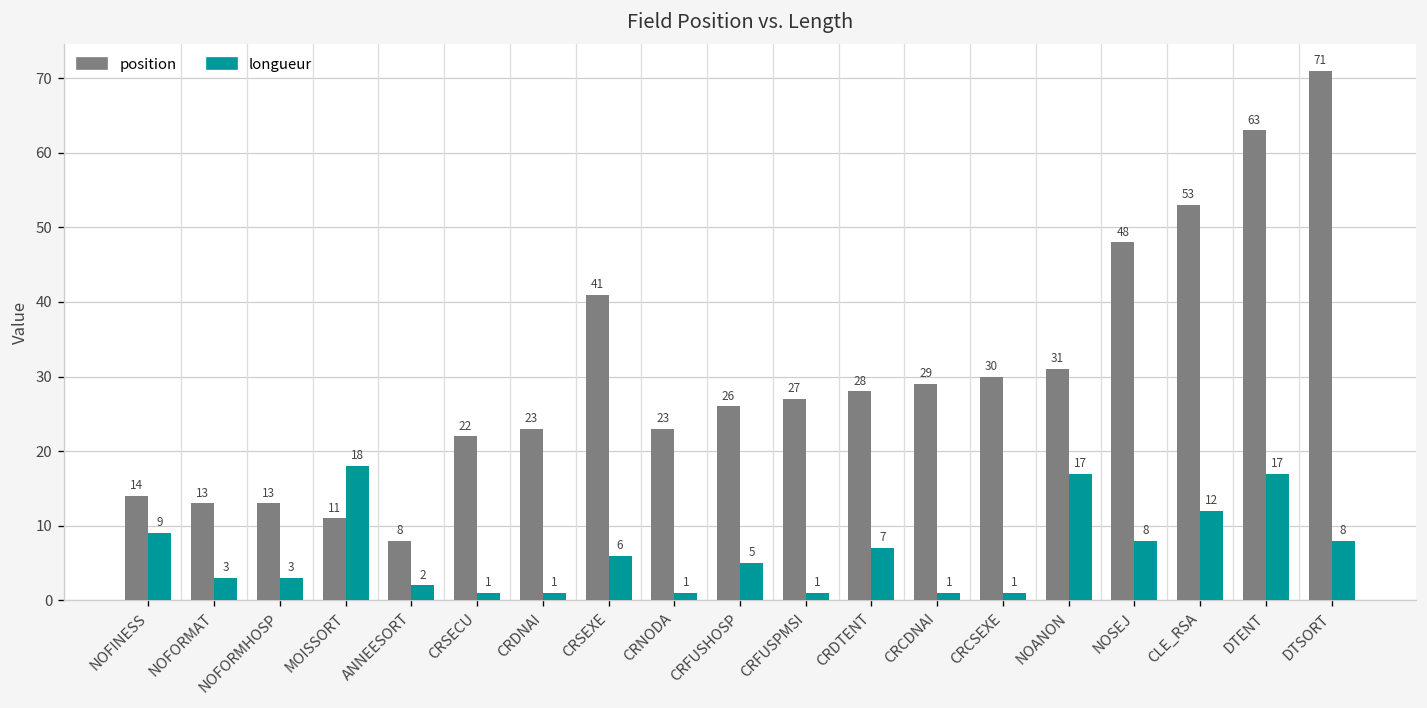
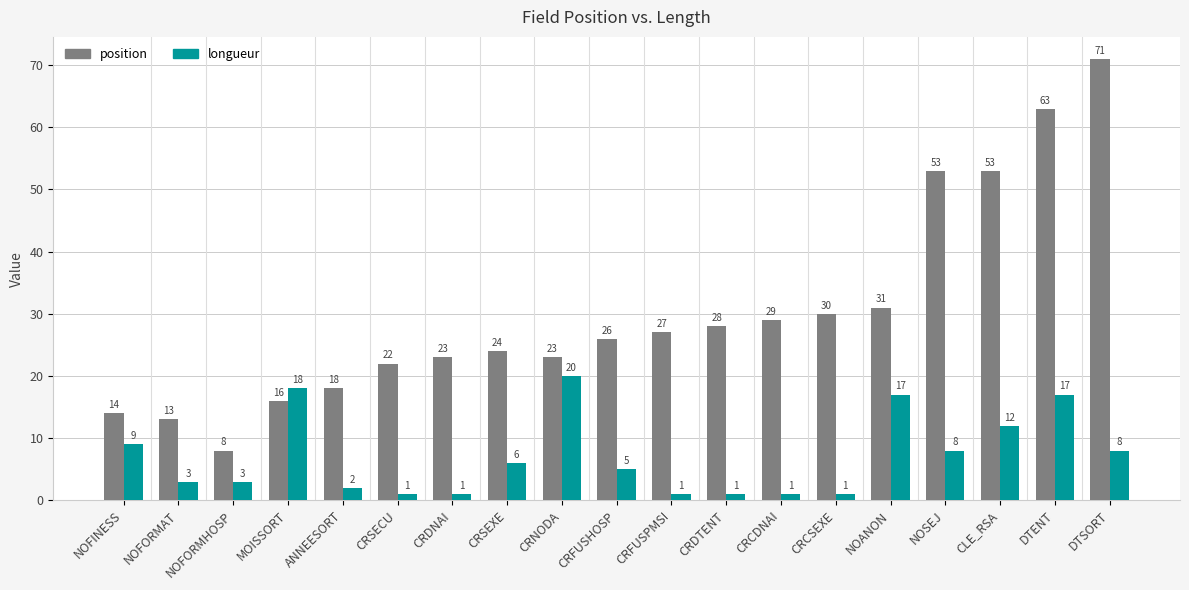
position, NOFORMHOSP: 13 -> 8
position, MOISSORT: 11 -> 16
position, ANNEESORT: 8 -> 18
position, CRSEXE: 41 -> 24
longueur, CRNODA: 1 -> 20
longueur, CRDTENT: 7 -> 1
position, NOSEJ: 48 -> 53
